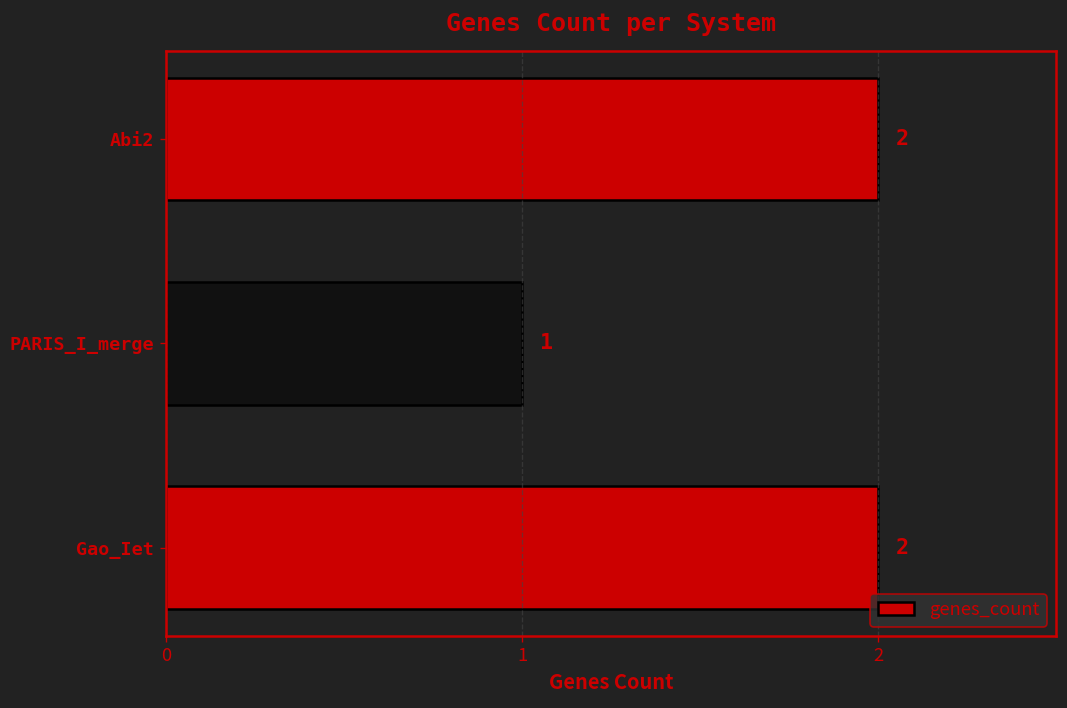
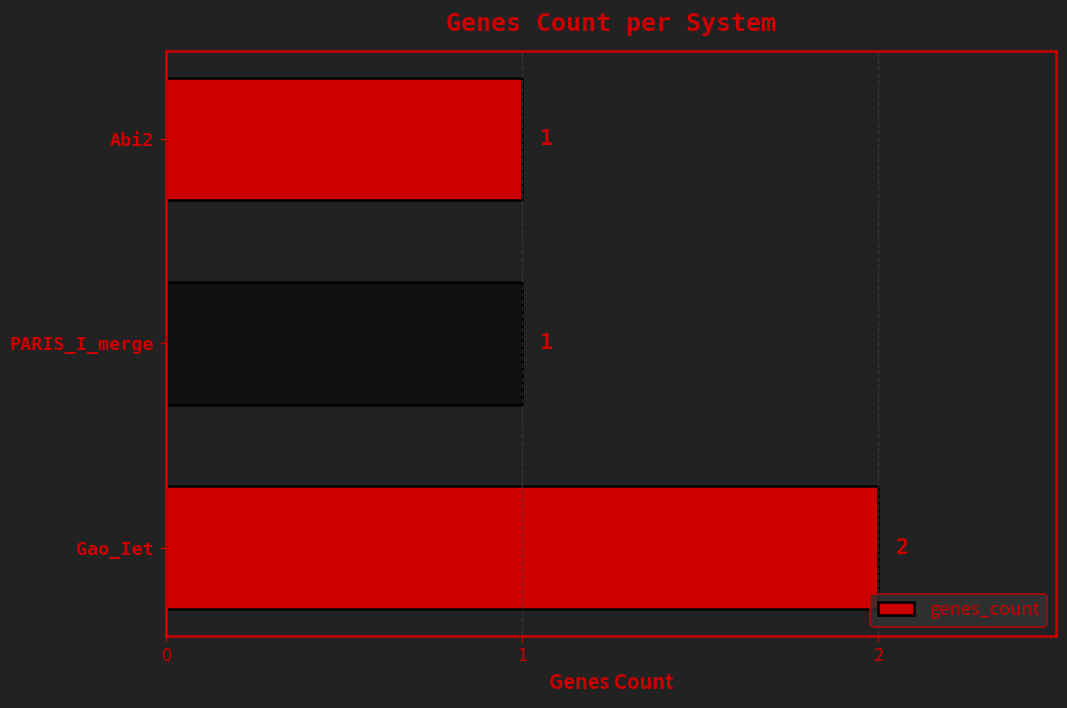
Abi2: 2 -> 1
